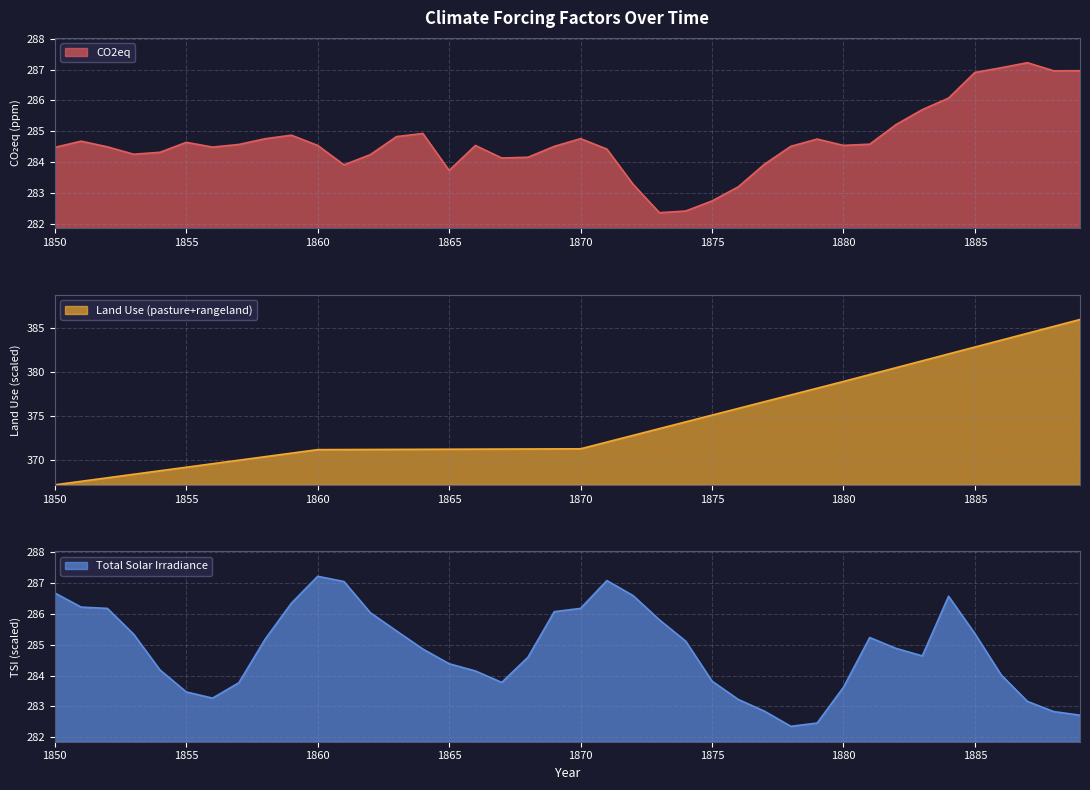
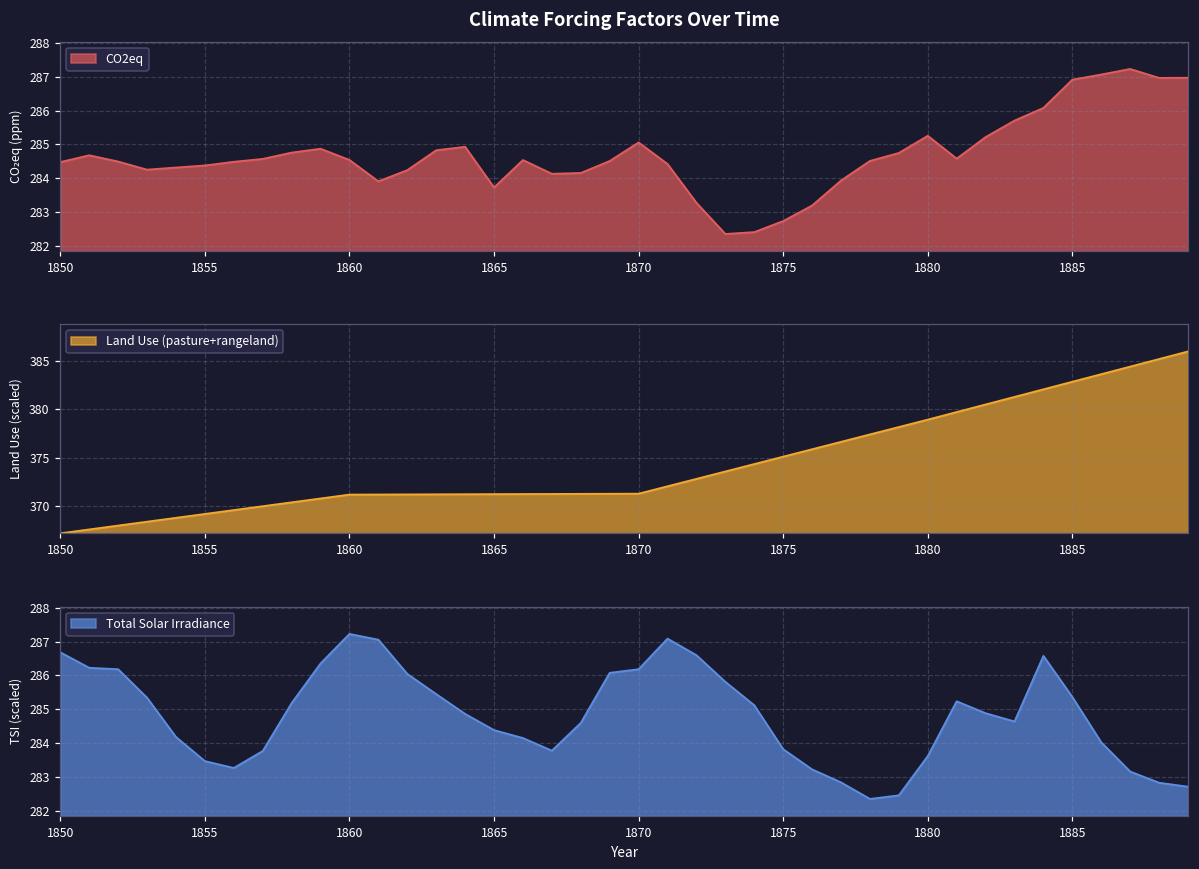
Climate Forcing Factors Over Time, 1855: 284.6 -> 284.4
Climate Forcing Factors Over Time, 1870: 284.8 -> 285.1
Climate Forcing Factors Over Time, 1880: 284.5 -> 285.3
